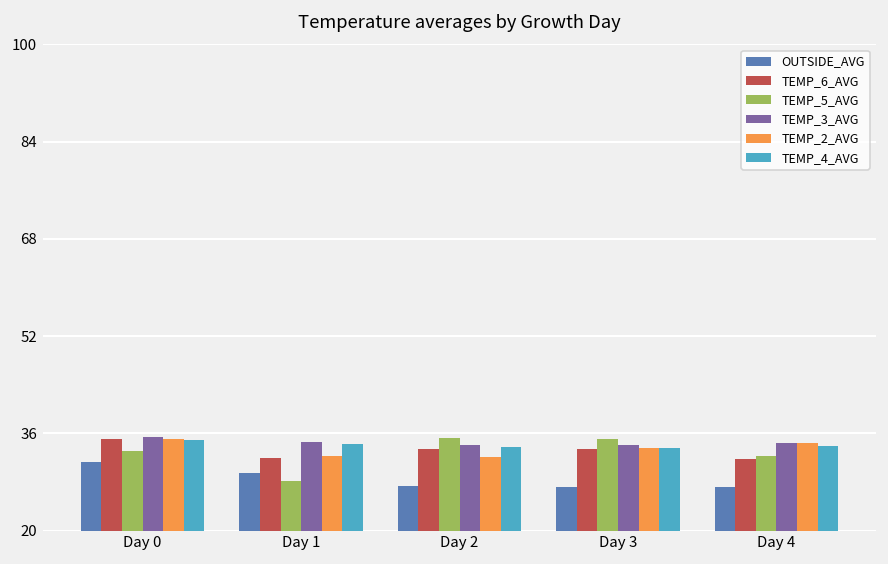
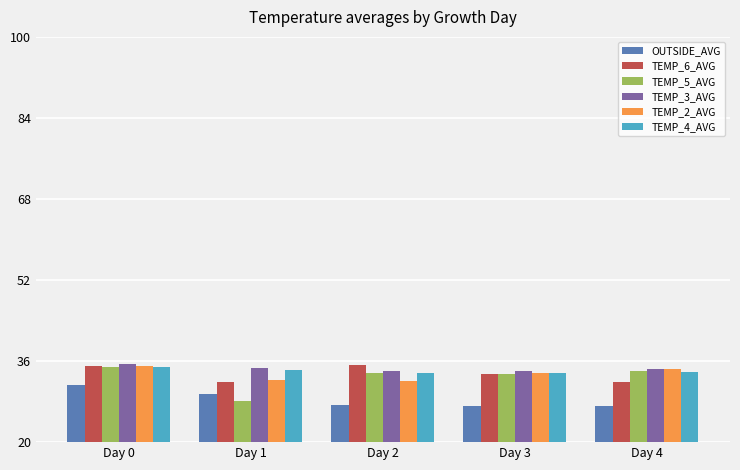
TEMP_5_AVG, Day 0: 33 -> 35
TEMP_6_AVG, Day 2: 34 -> 35
TEMP_5_AVG, Day 2: 35 -> 34
TEMP_5_AVG, Day 3: 35 -> 34
TEMP_5_AVG, Day 4: 32 -> 34
